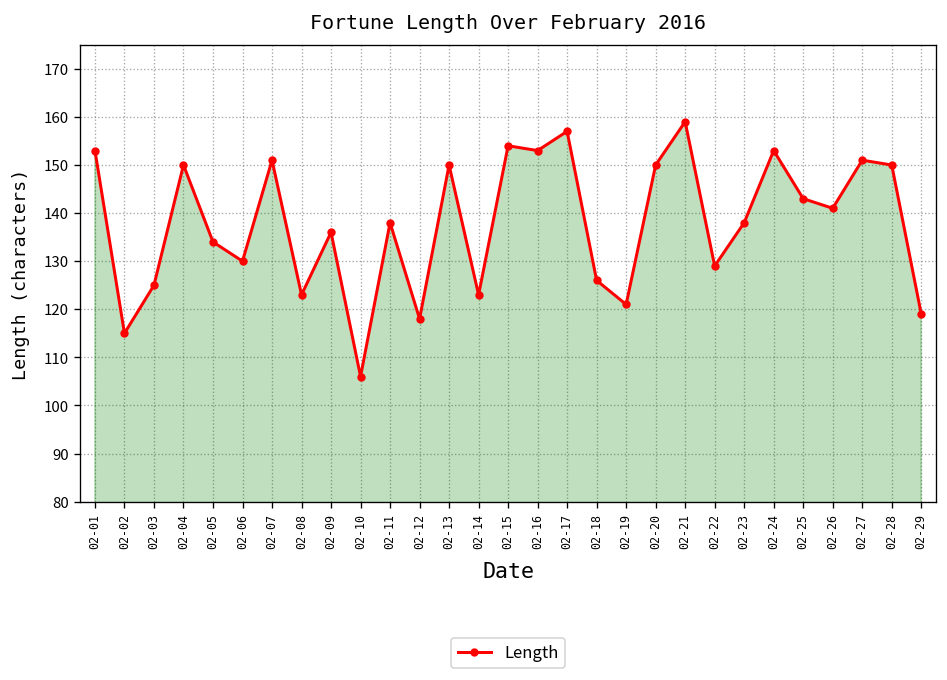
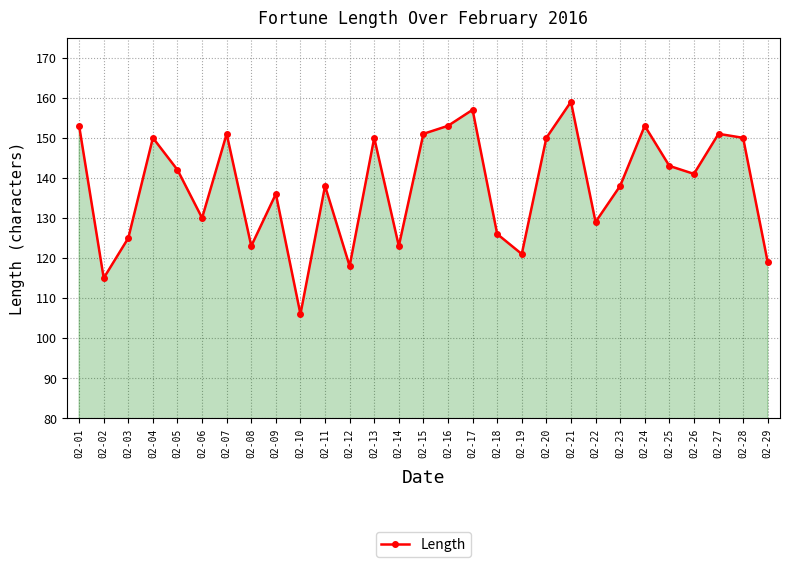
02-05: 134 -> 142
02-15: 154 -> 151
